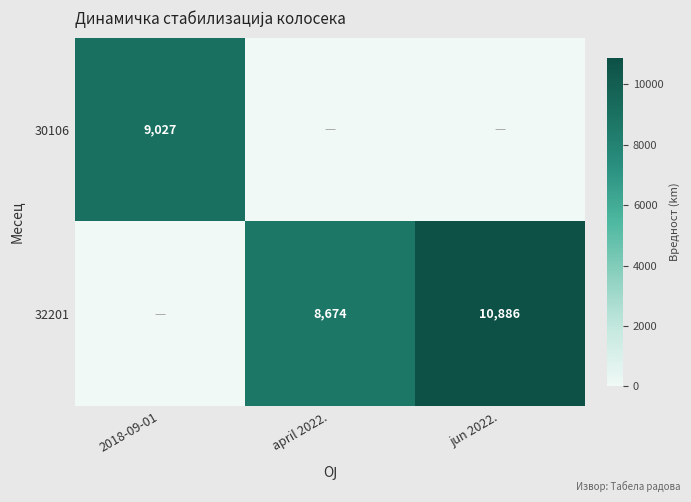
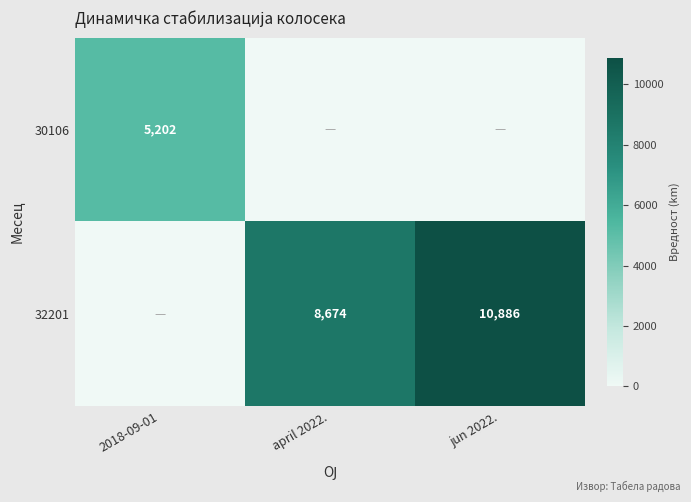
30106, 2018-09-01: 9,027 -> 5,202
